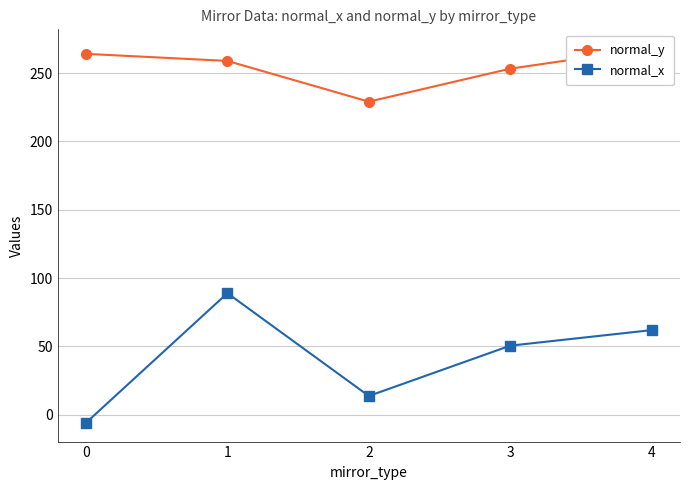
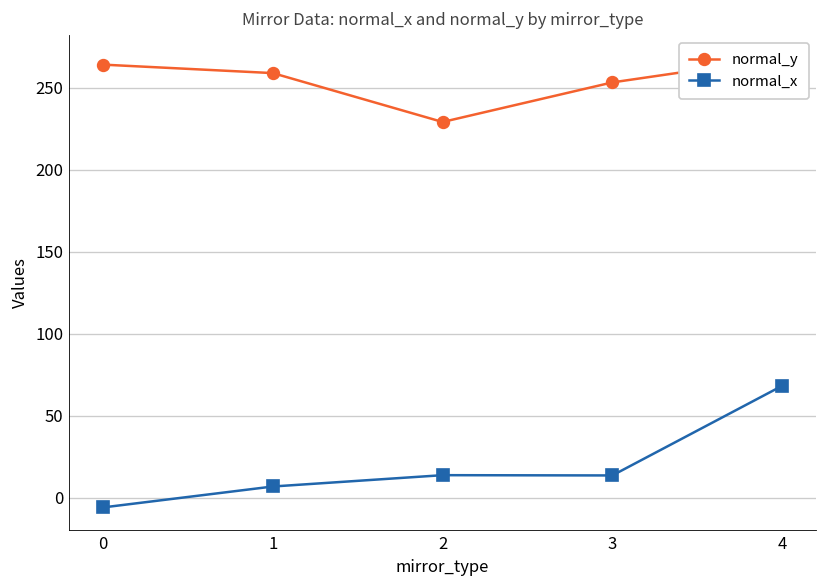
normal_x, 1: 89 -> 7
normal_x, 3: 50 -> 13
normal_x, 4: 62 -> 68
